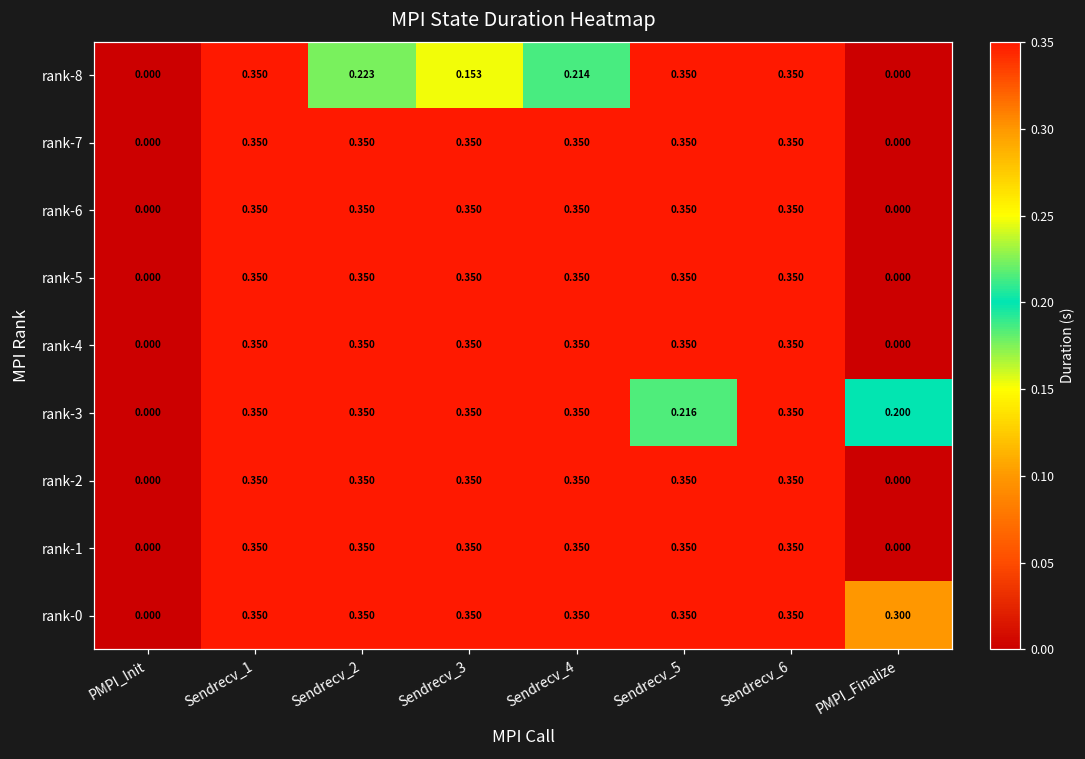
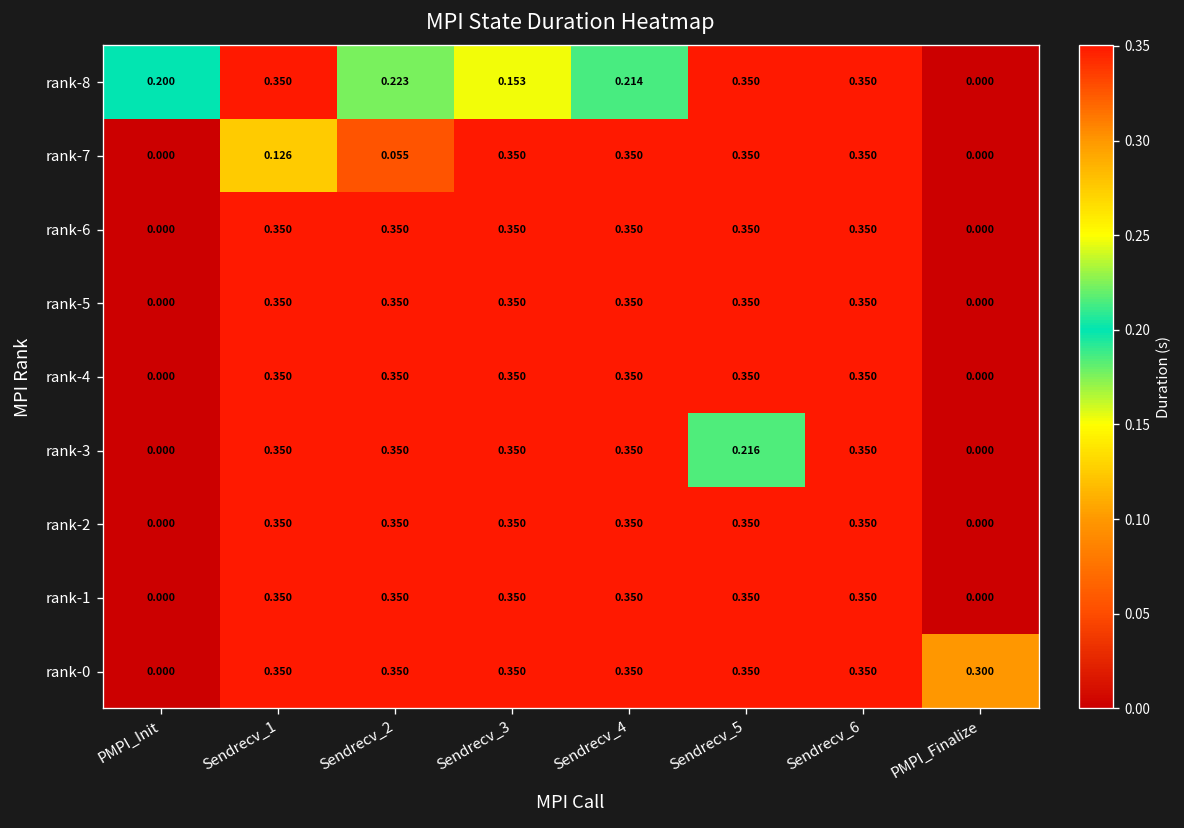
rank-8, PMPI_Init: 0.000 -> 0.200
rank-7, Sendrecv_1: 0.350 -> 0.126
rank-7, Sendrecv_2: 0.350 -> 0.055
rank-3, PMPI_Finalize: 0.200 -> 0.000
